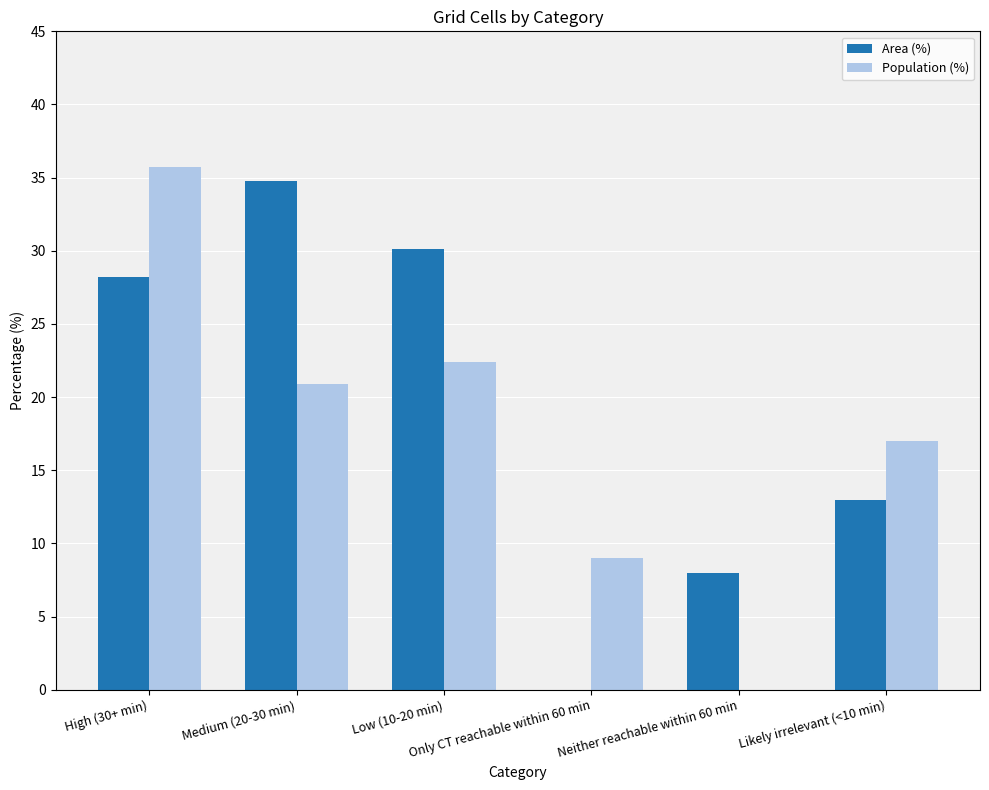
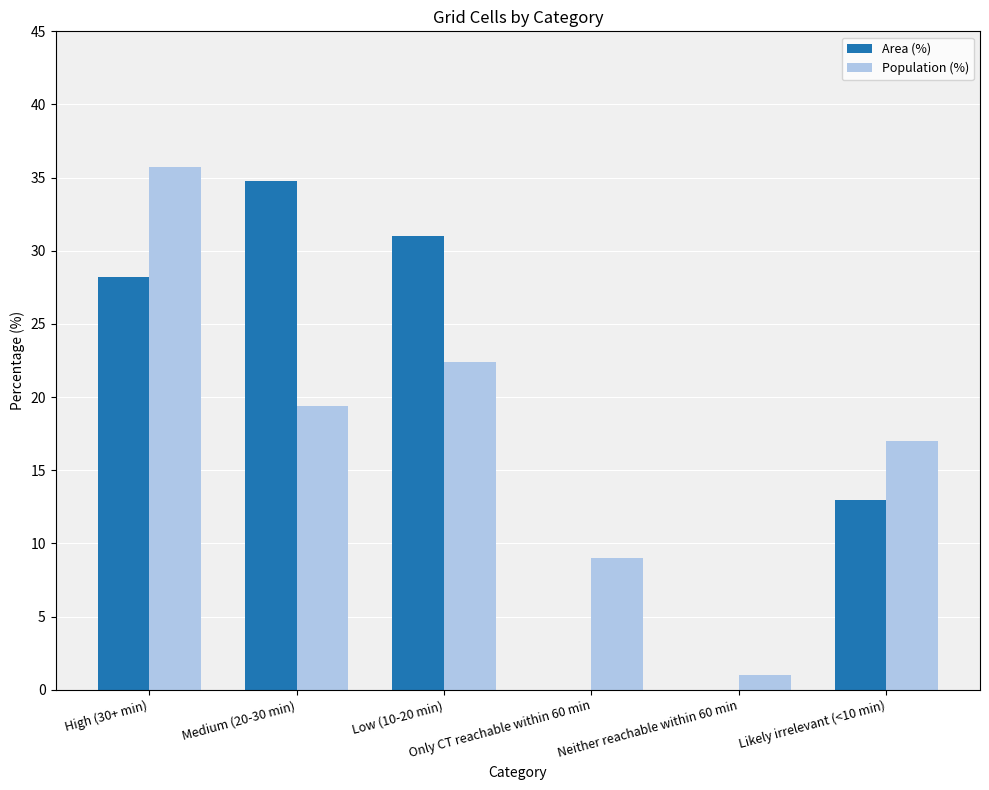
Population (%), Medium (20-30 min): 20.9 -> 19.4
Area (%), Low (10-20 min): 30.1 -> 31.0
Area (%), Neither reachable within 60 min: 8 -> 0
Population (%), Neither reachable within 60 min: 0 -> 1
